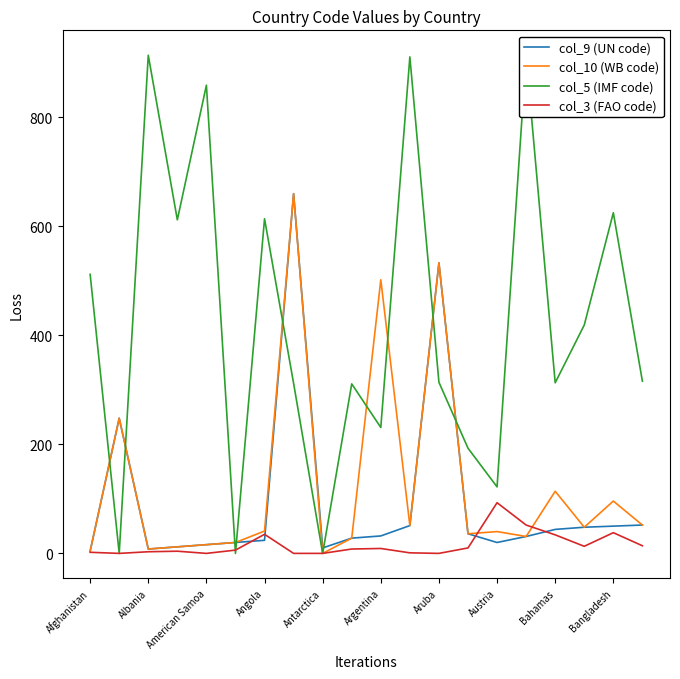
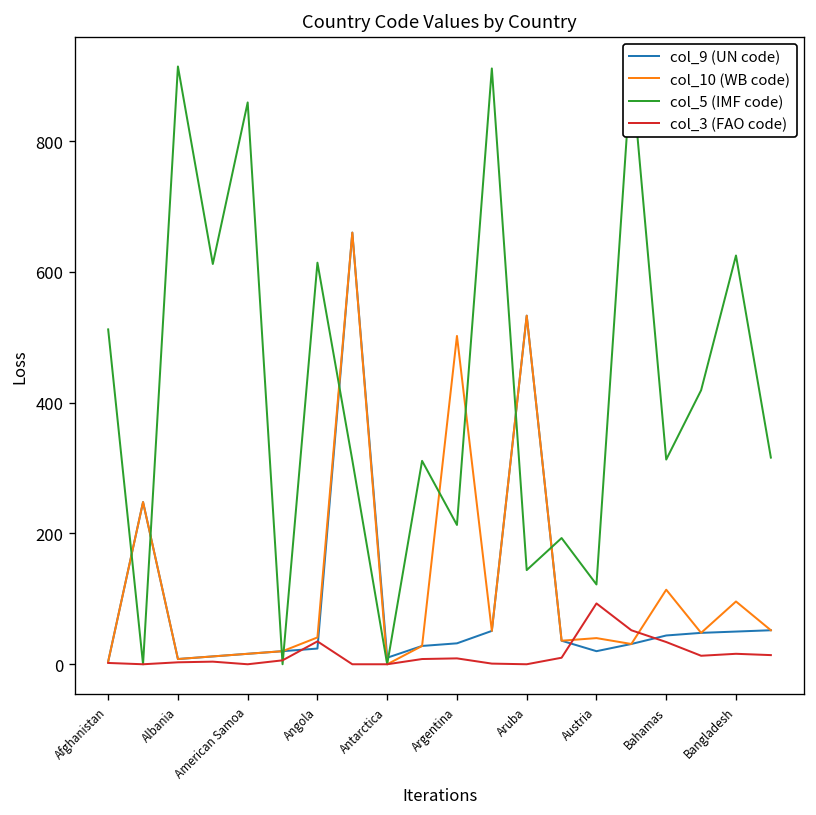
col_5 (IMF code), Argentina: 230 -> 210
col_5 (IMF code), Aruba: 310 -> 140
col_3 (FAO code), Bangladesh: 40 -> 20
